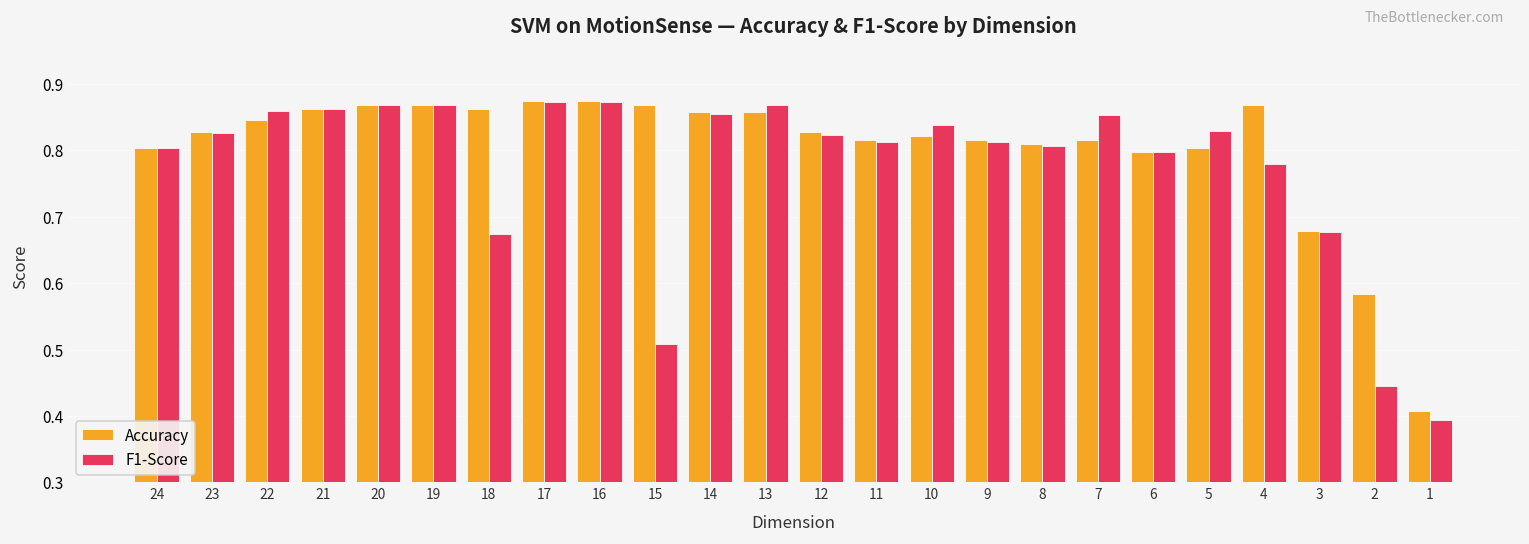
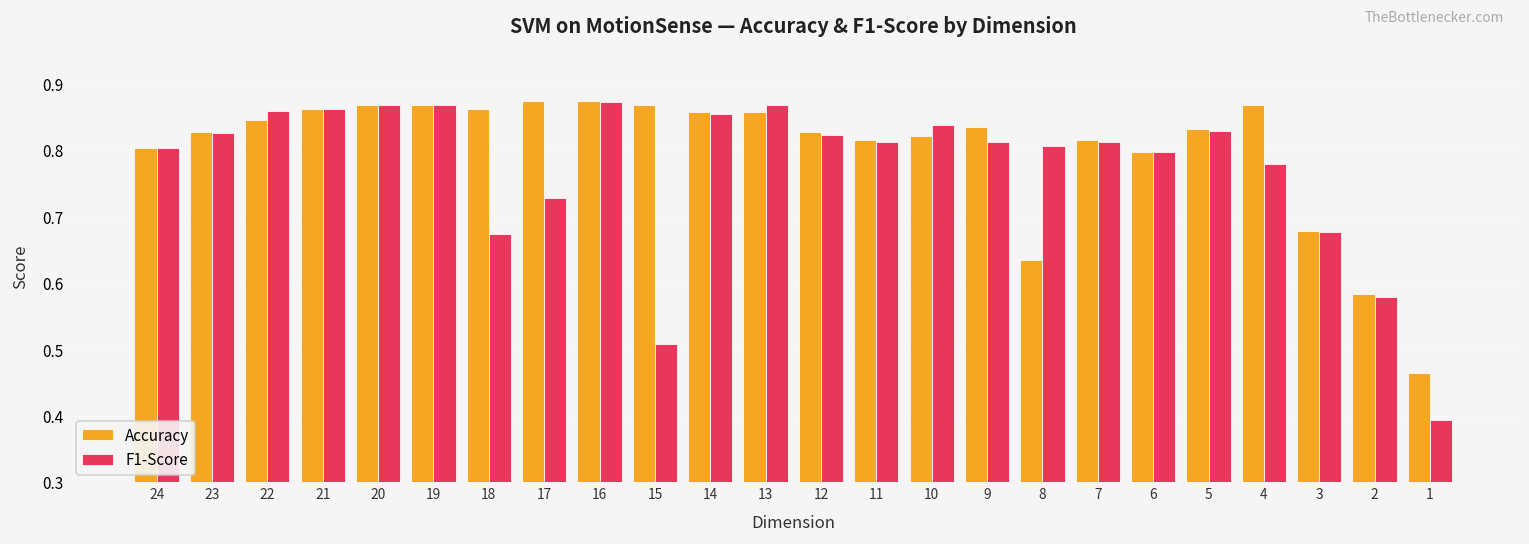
F1-Score, 17: 0.87 -> 0.73
Accuracy, 9: 0.82 -> 0.83
Accuracy, 8: 0.81 -> 0.64
F1-Score, 7: 0.85 -> 0.81
Accuracy, 5: 0.80 -> 0.83
F1-Score, 2: 0.45 -> 0.58
Accuracy, 1: 0.41 -> 0.46
